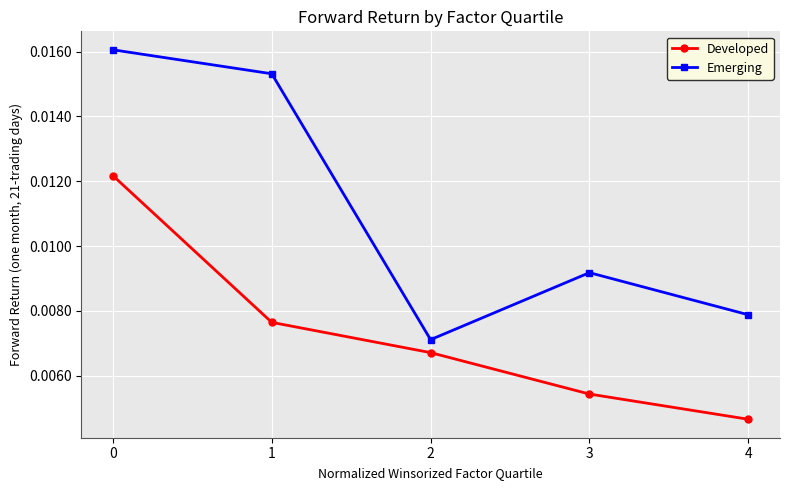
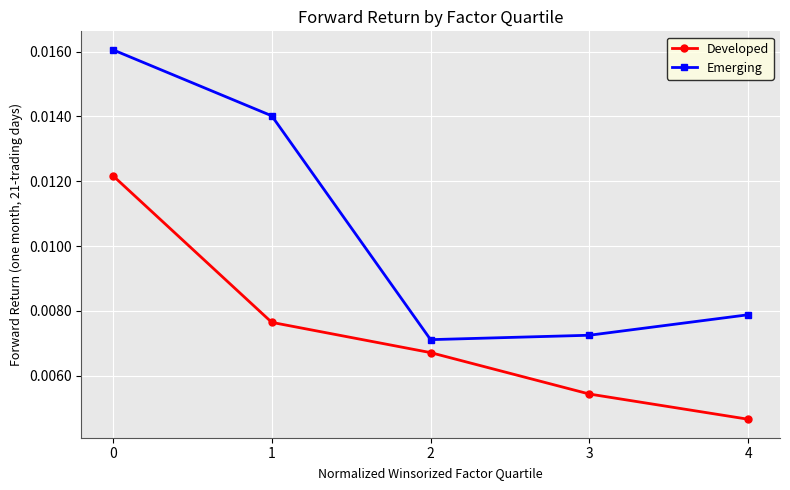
Emerging, 1: 0.0153 -> 0.0140
Emerging, 3: 0.0092 -> 0.0072
